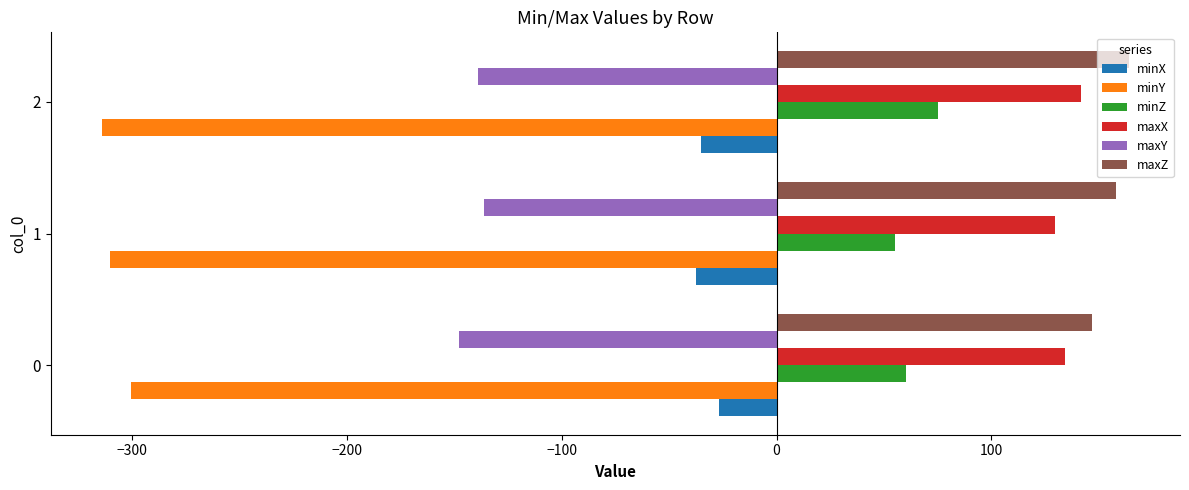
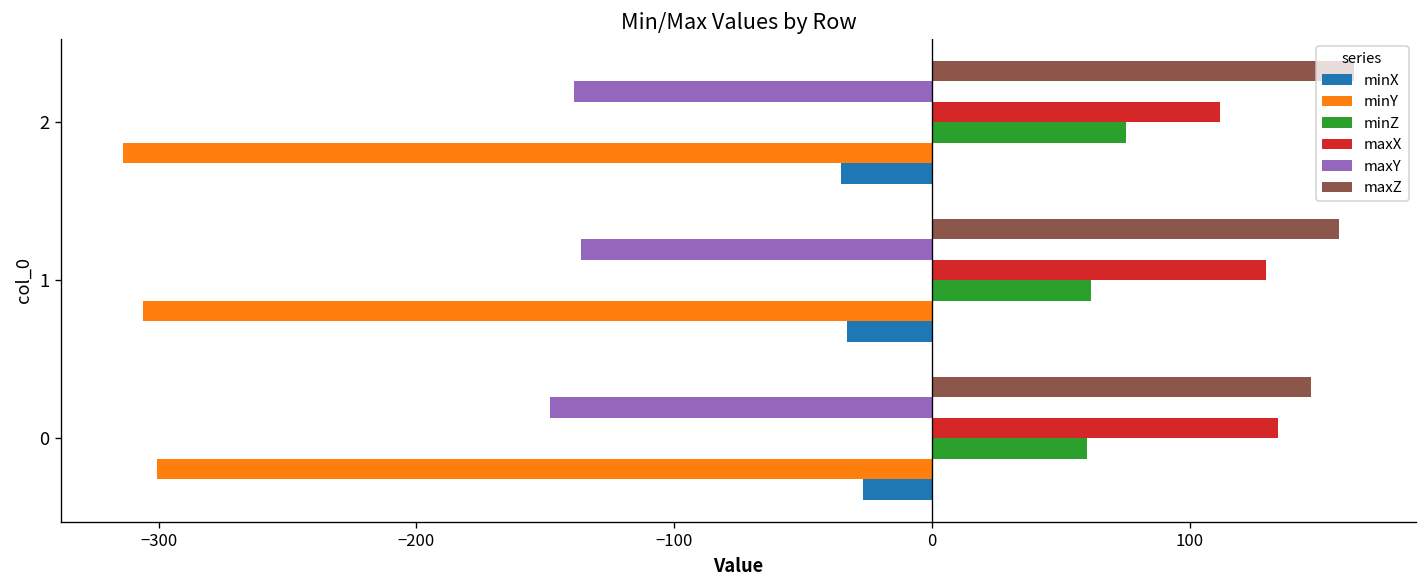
maxX, 2: 142 -> 112
minZ, 1: 55 -> 62
minY, 1: -310 -> -306
minX, 1: -38 -> -33
